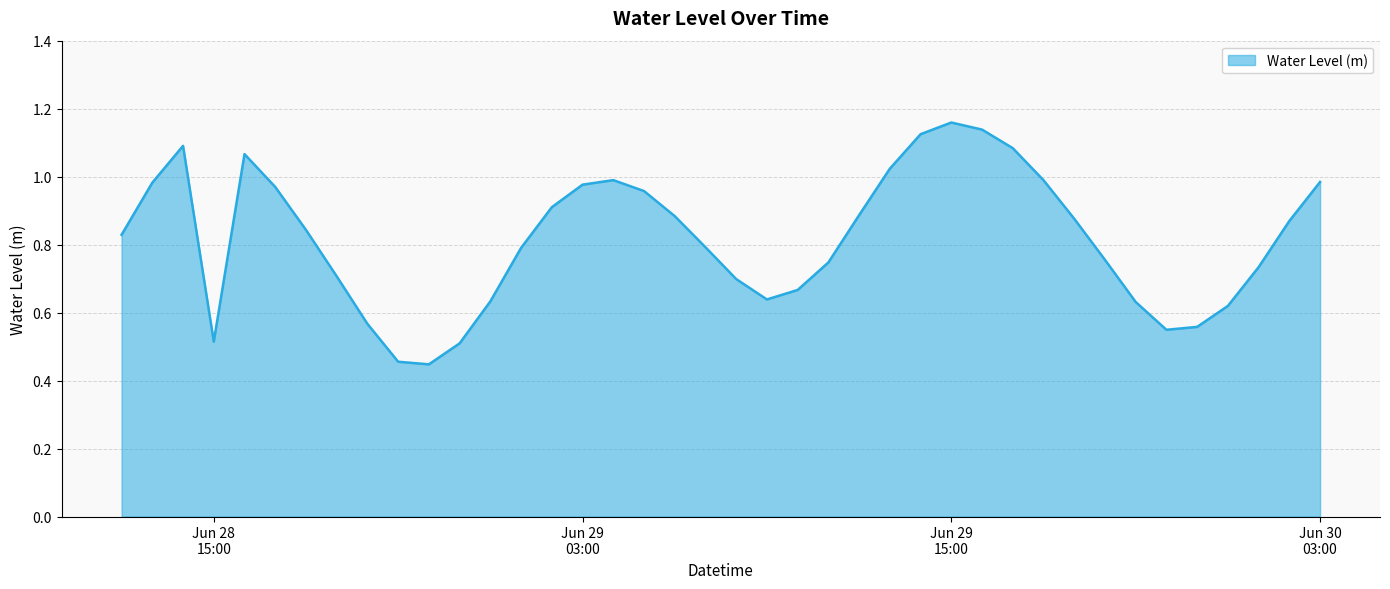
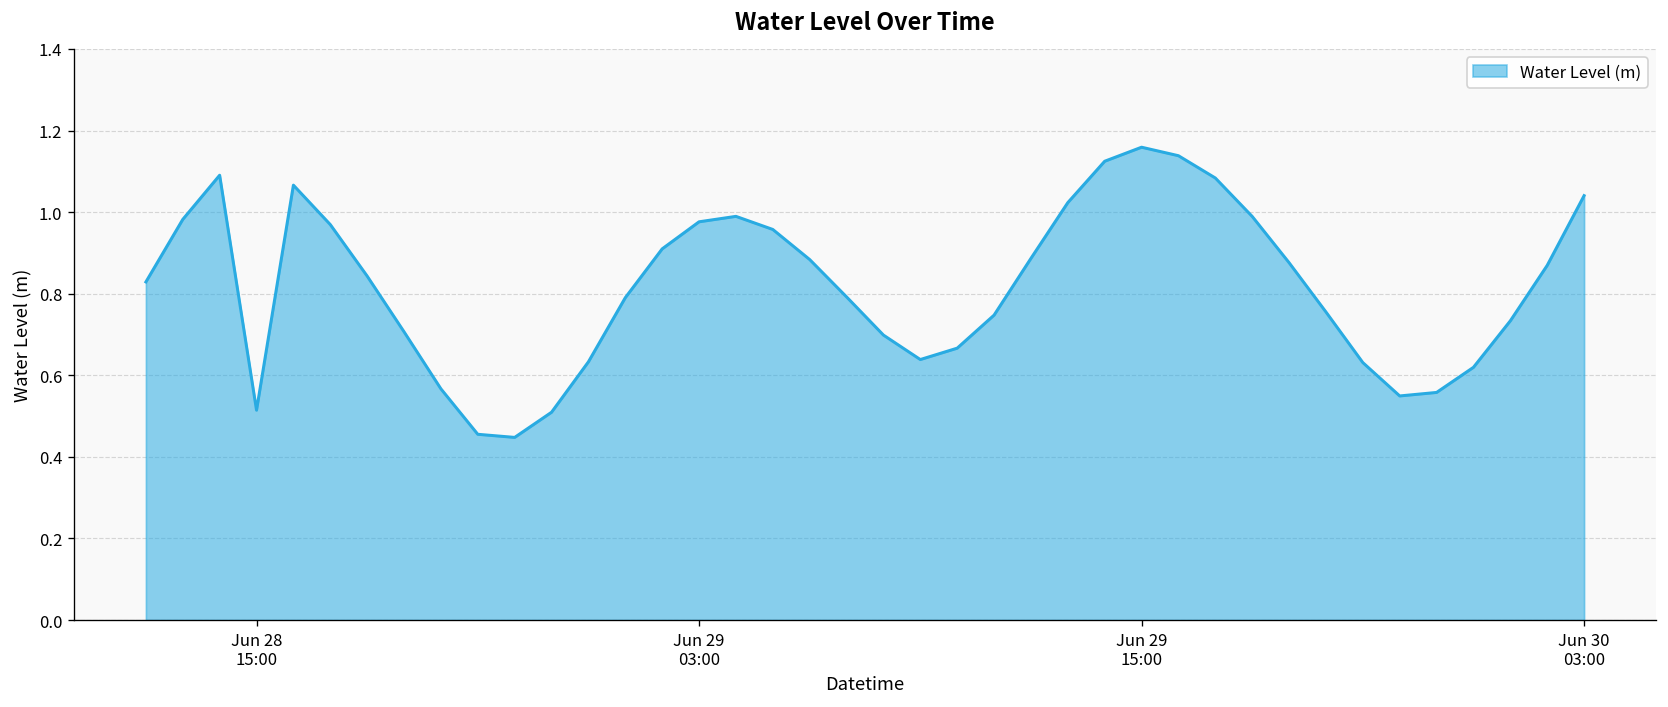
Jun 30 03:00: 0.98 -> 1.04
